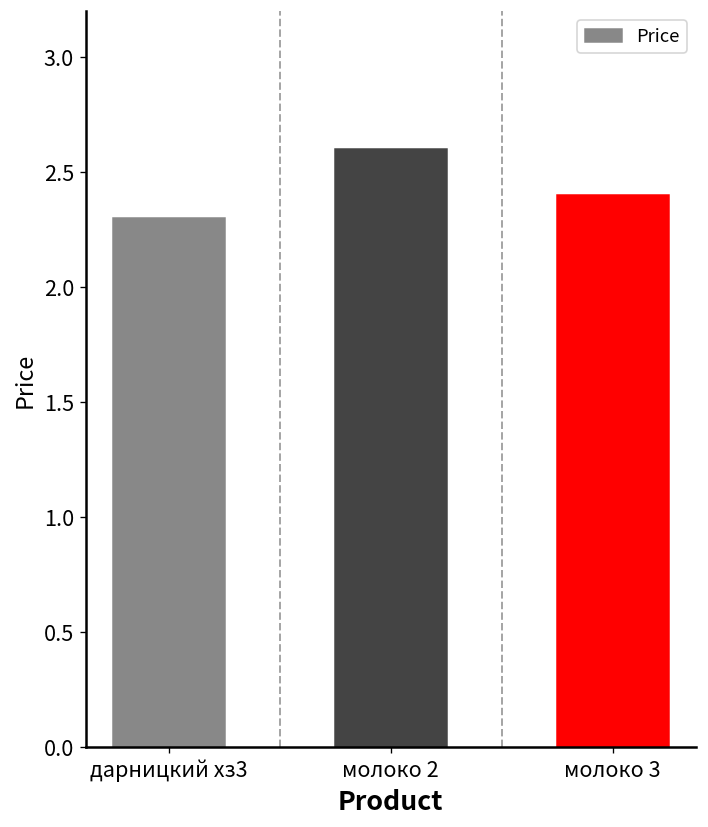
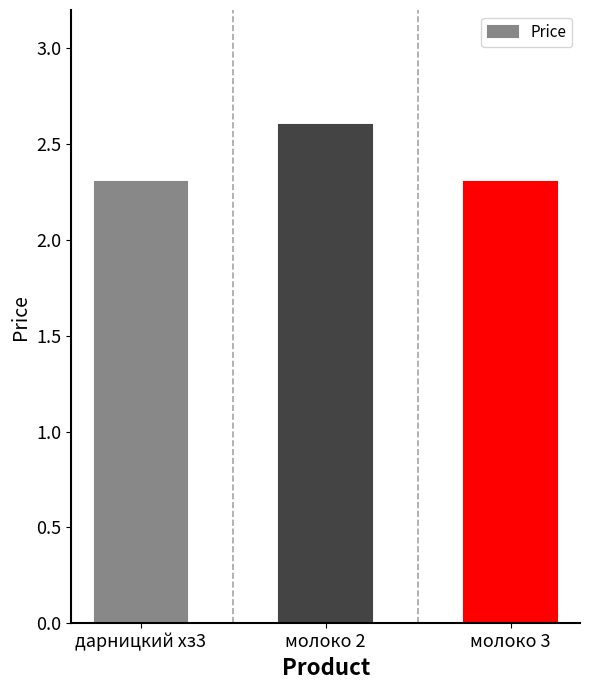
молоко 3: 2.4 -> 2.3
